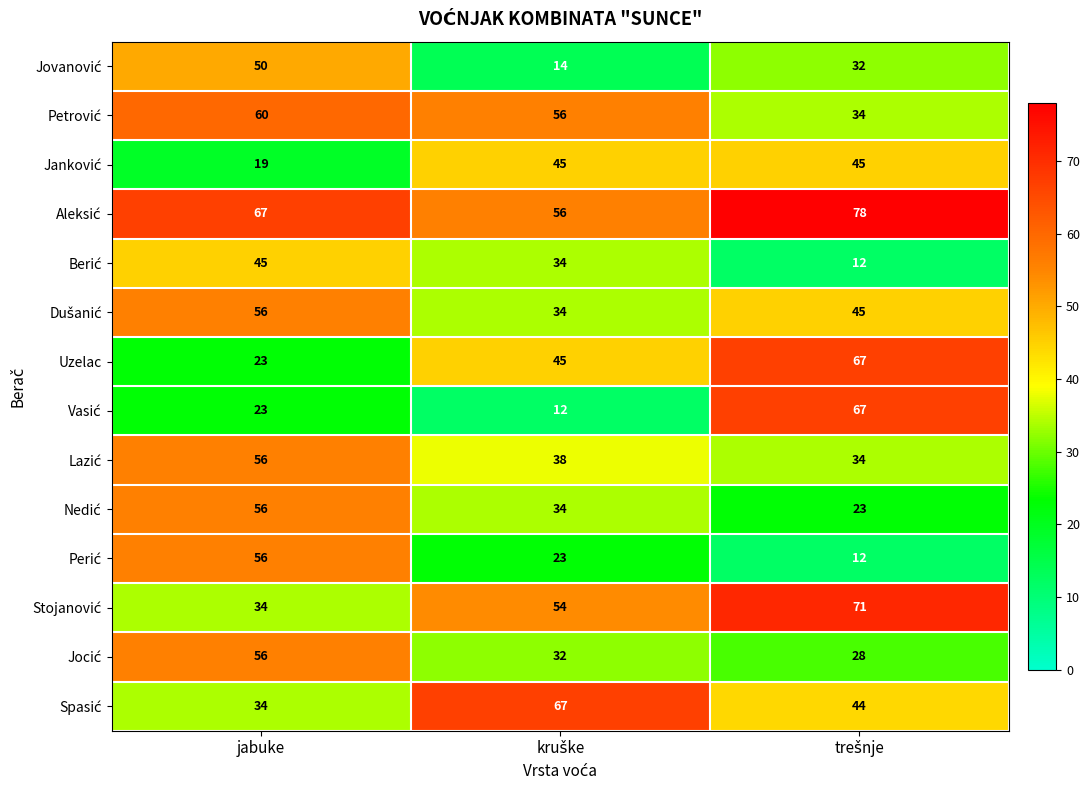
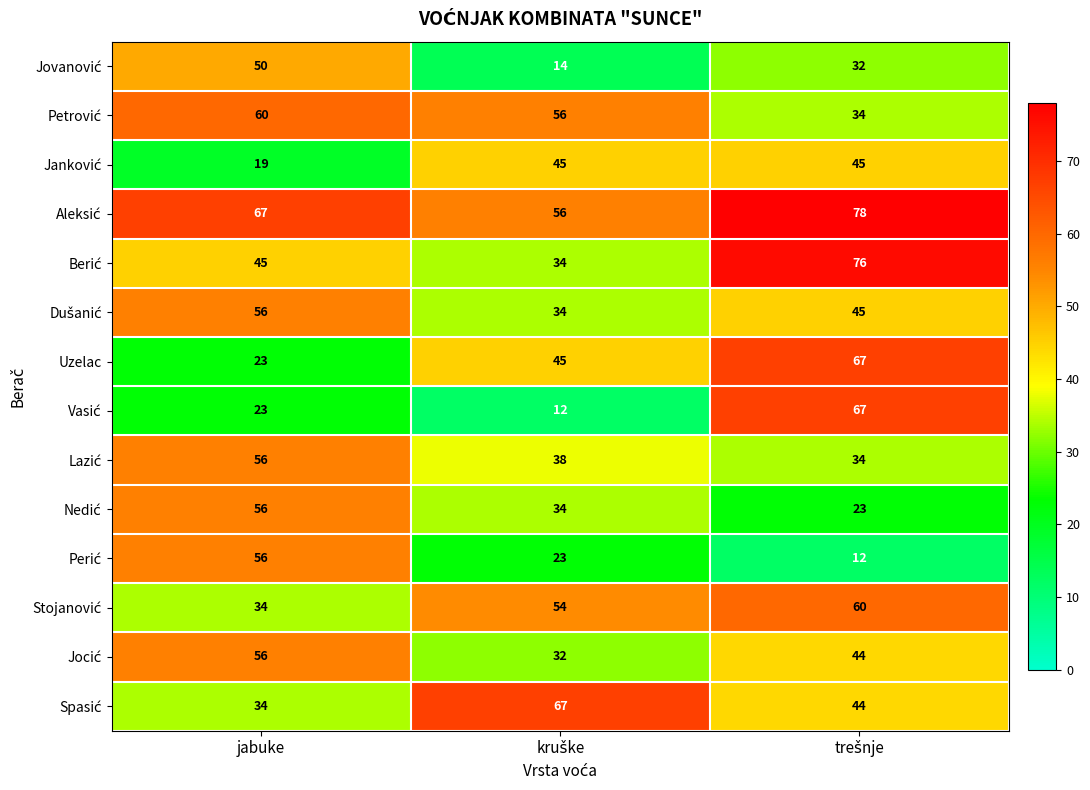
Berić, trešnje: 12 -> 76
Stojanović, trešnje: 71 -> 60
Jocić, trešnje: 28 -> 44
